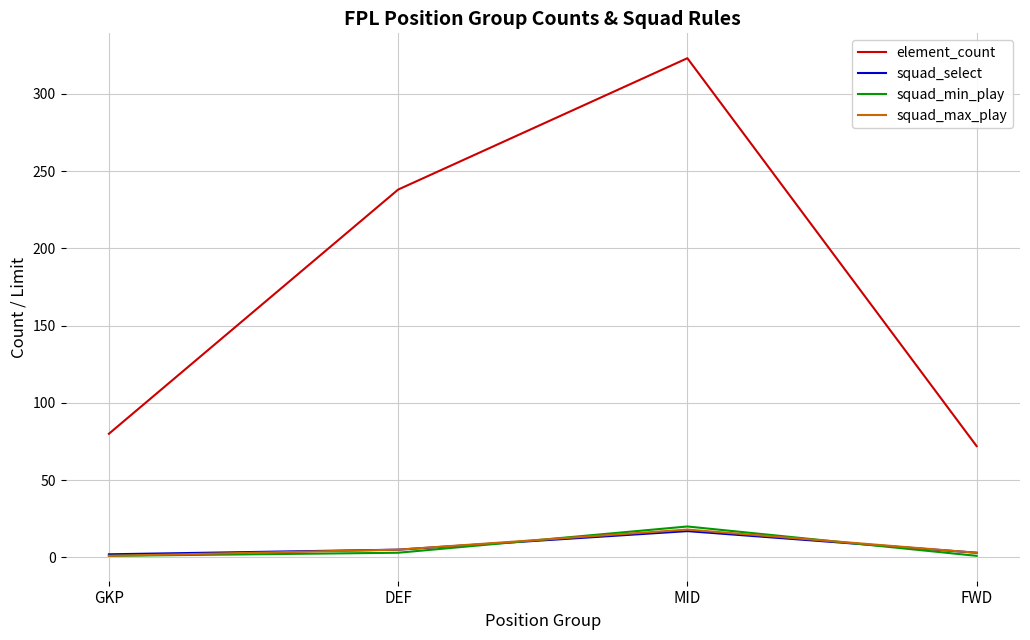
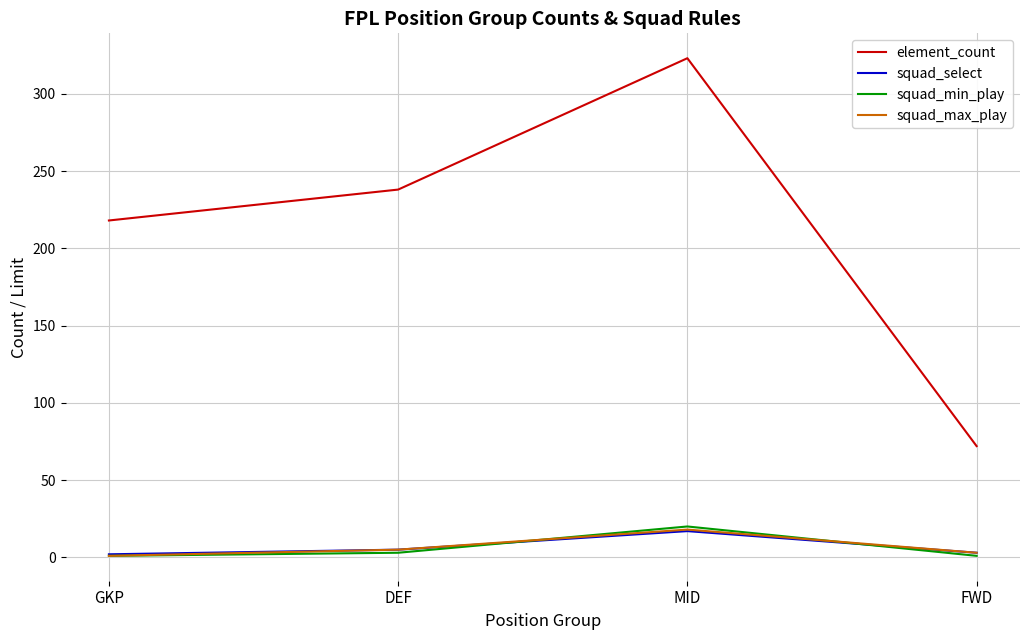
element_count, GKP: 80 -> 218
